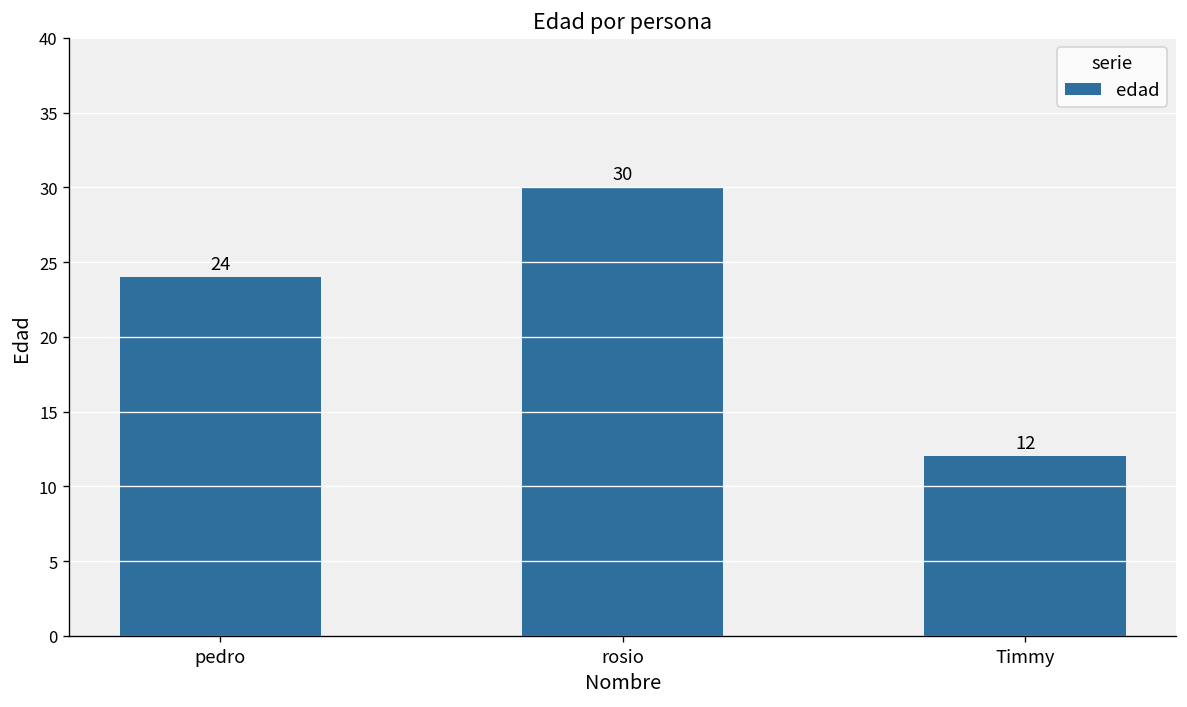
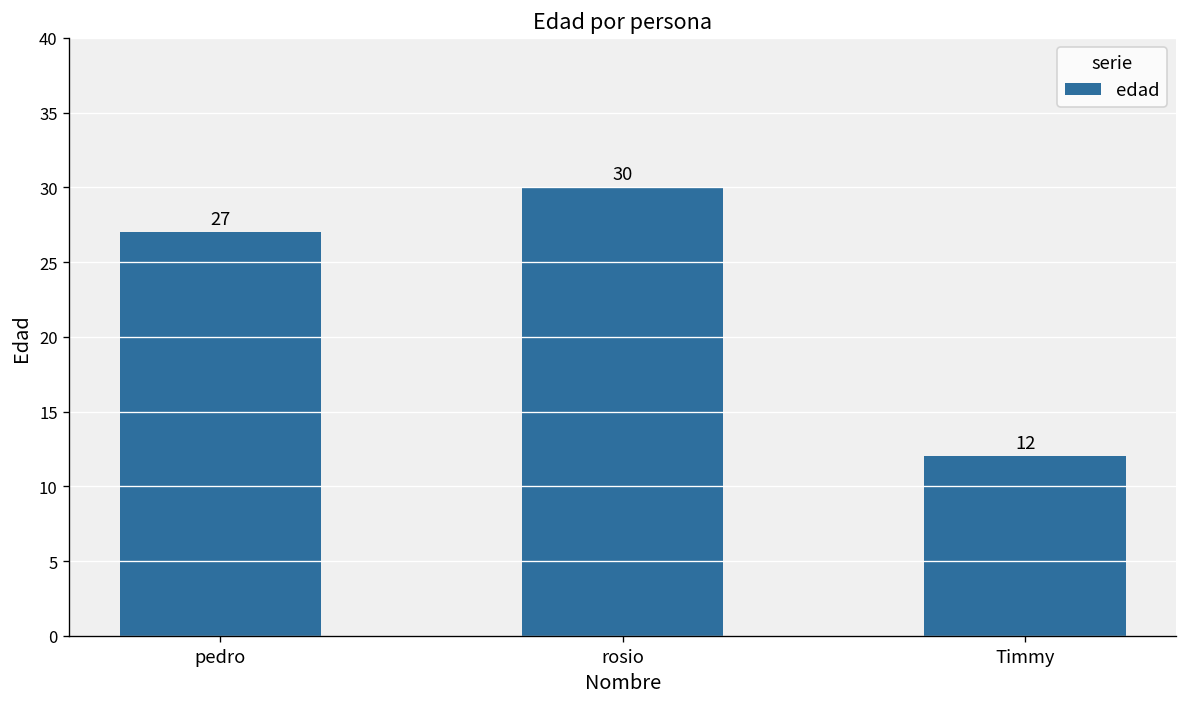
pedro: 24 -> 27
